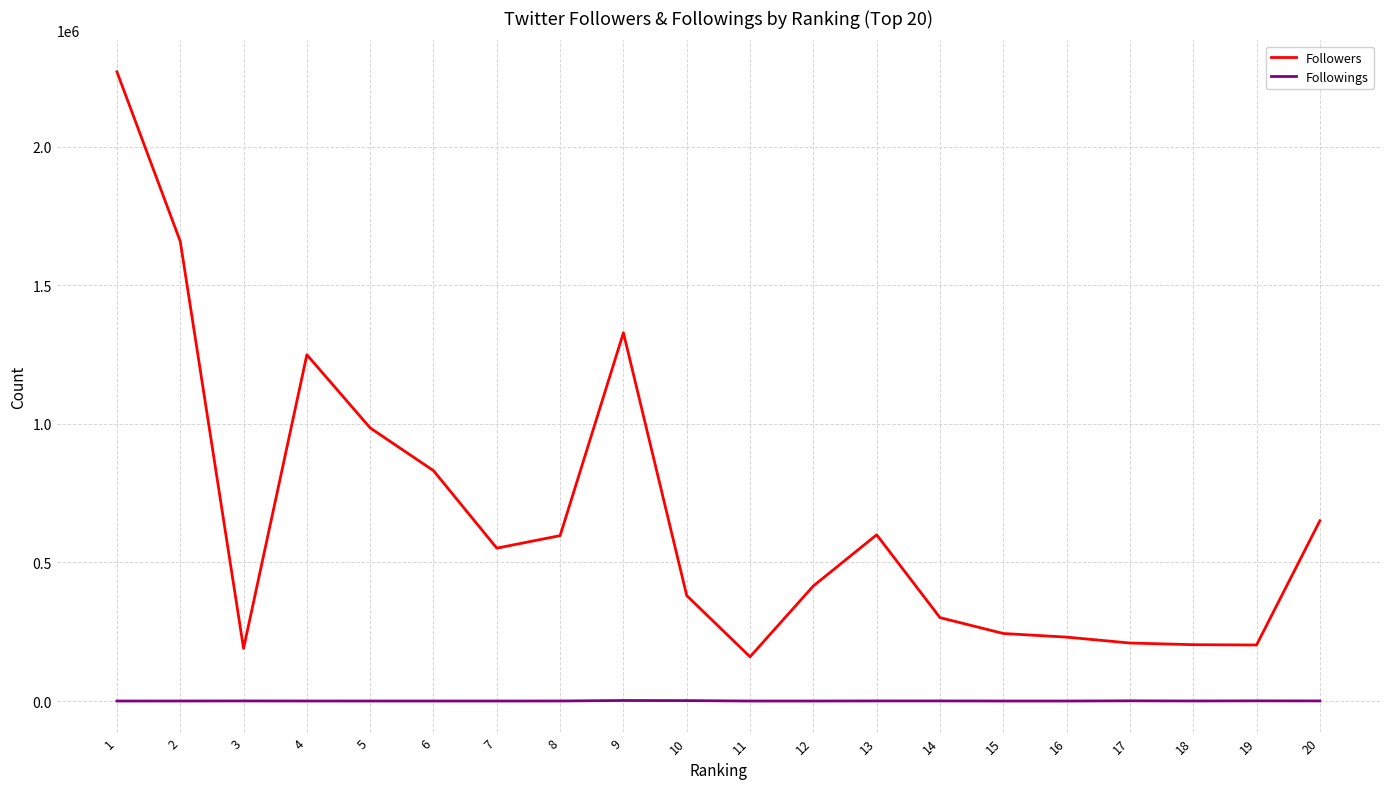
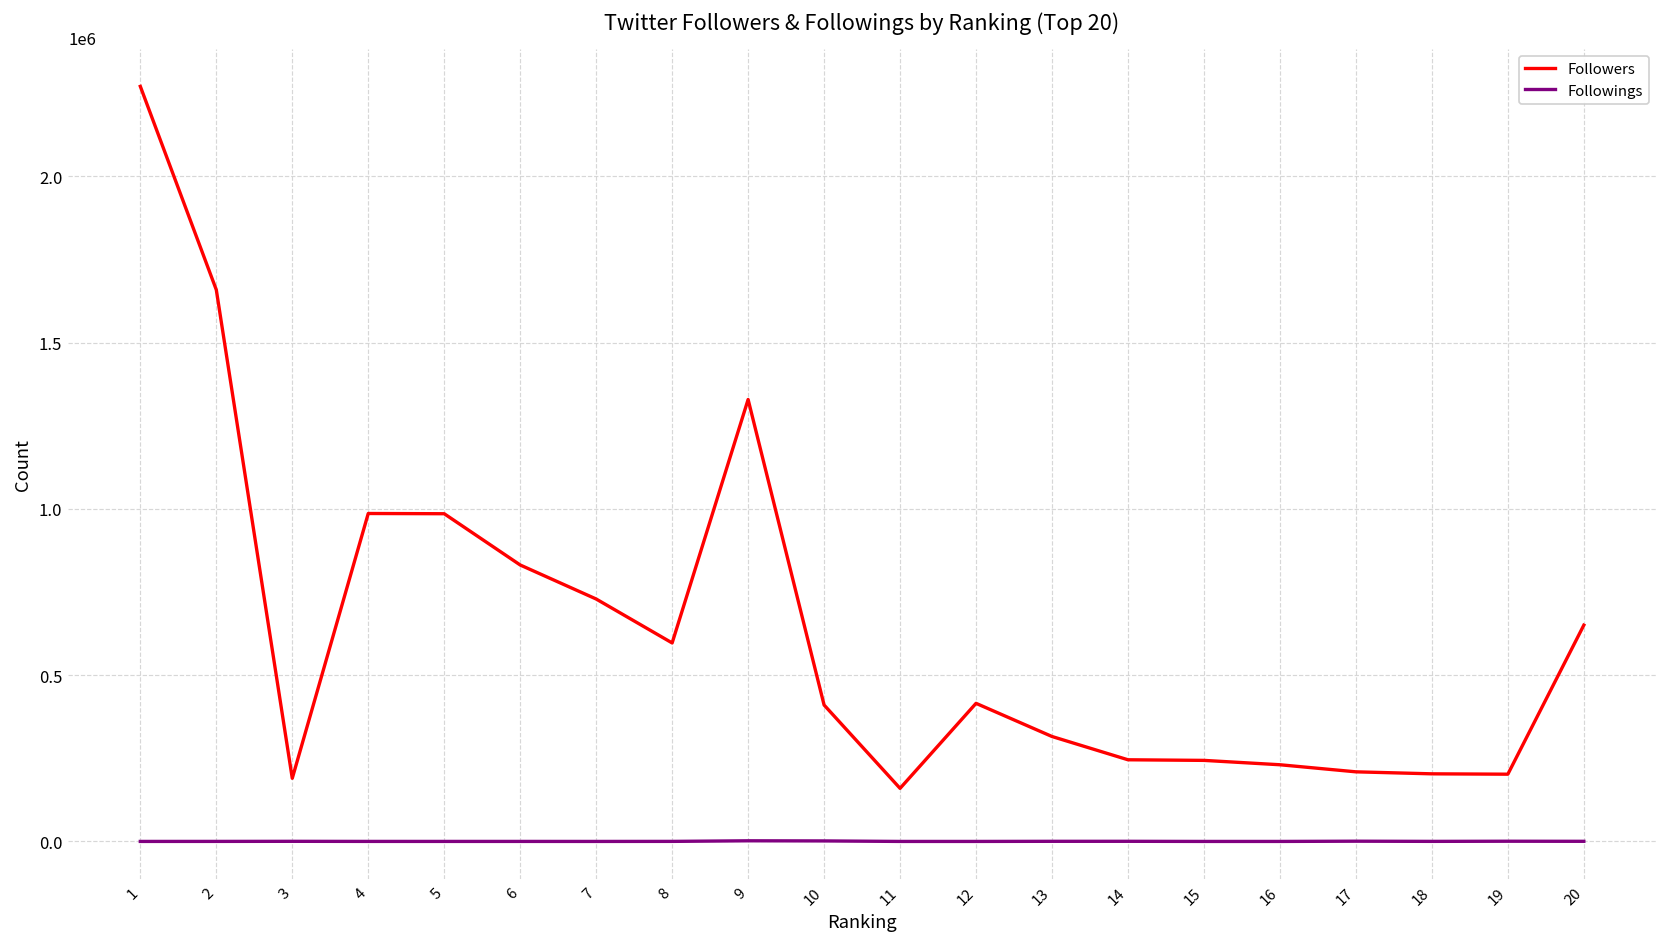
Followers, 4: 1250000 -> 990000
Followers, 7: 550000 -> 730000
Followers, 10: 380000 -> 410000
Followers, 13: 600000 -> 320000
Followers, 14: 300000 -> 250000
